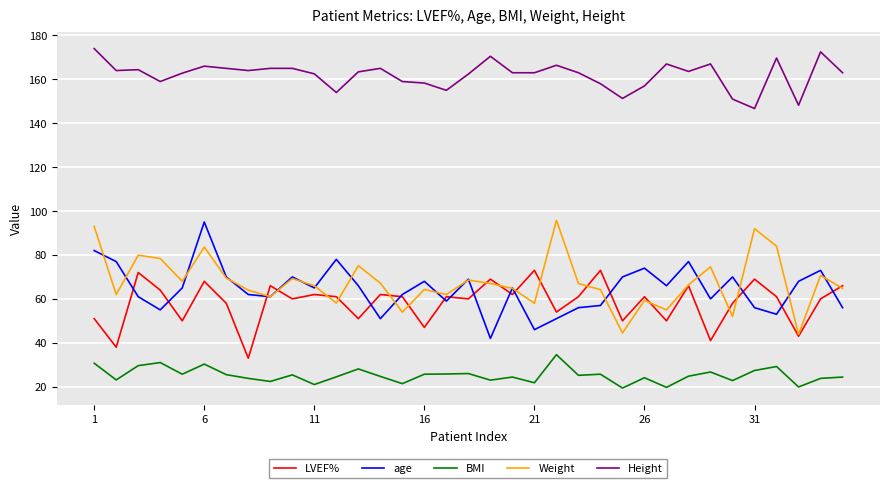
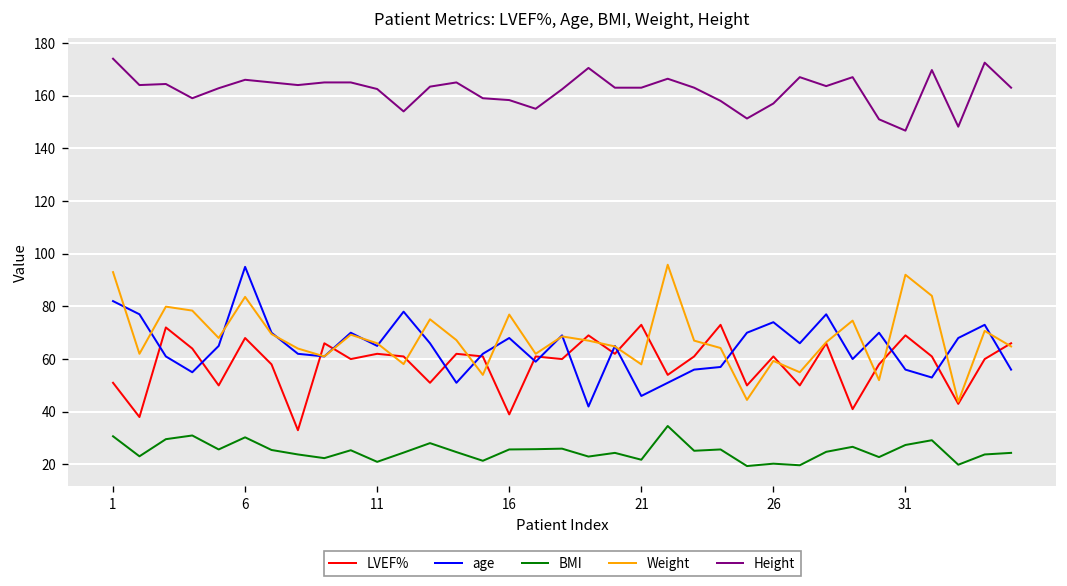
LVEF%, 16: 47 -> 39
Weight, 16: 64 -> 77
BMI, 26: 24 -> 20
